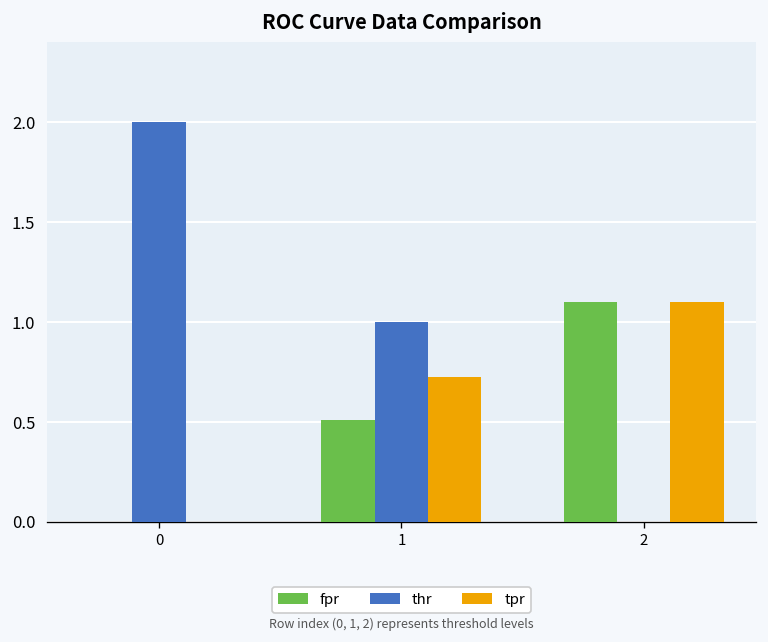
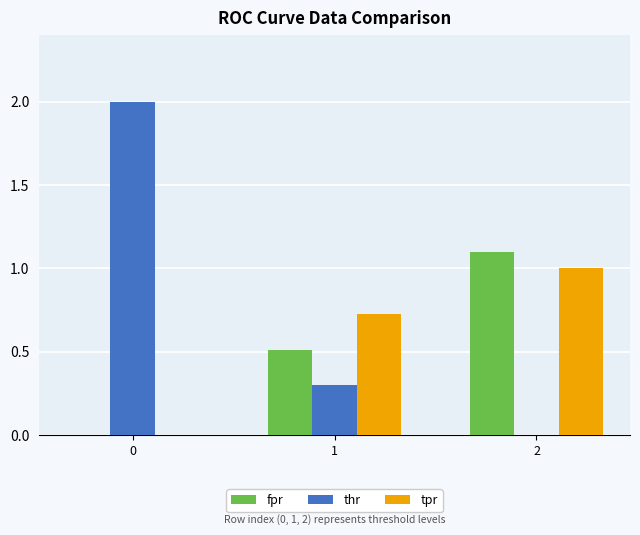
thr, 1: 1.0 -> 0.3
tpr, 2: 1.1 -> 1.0
